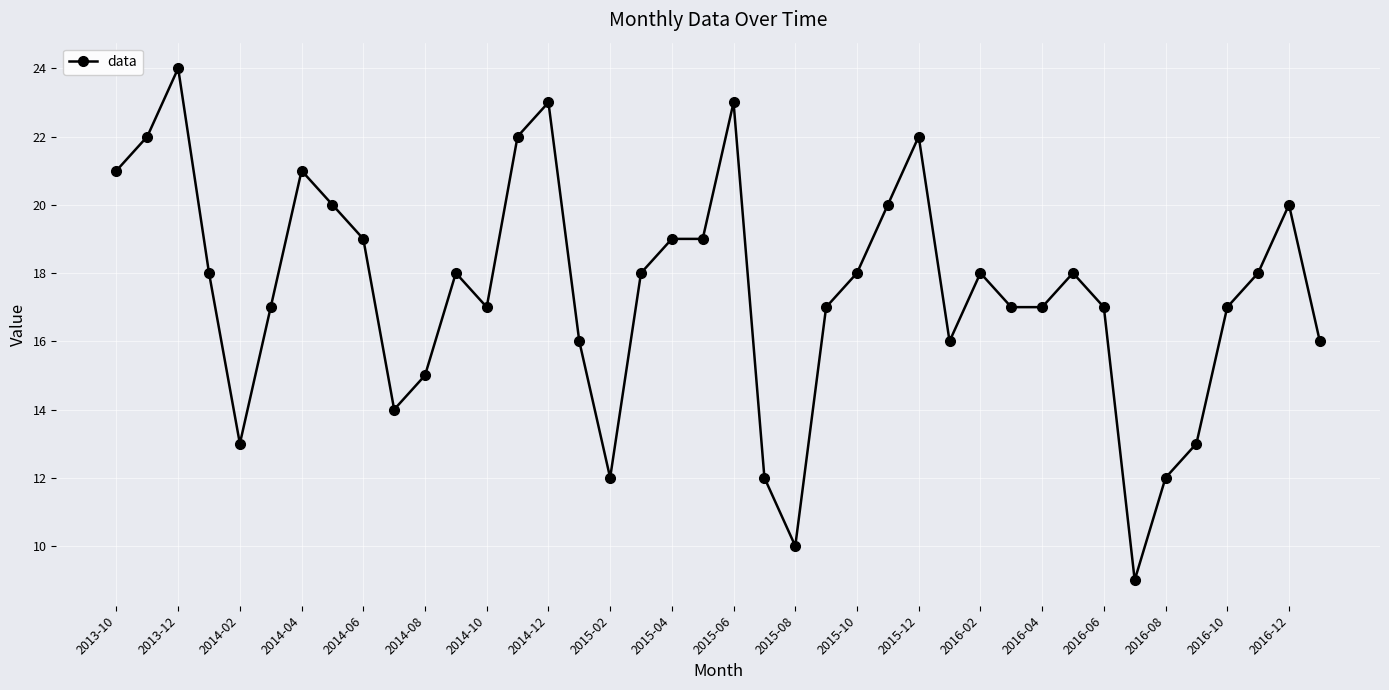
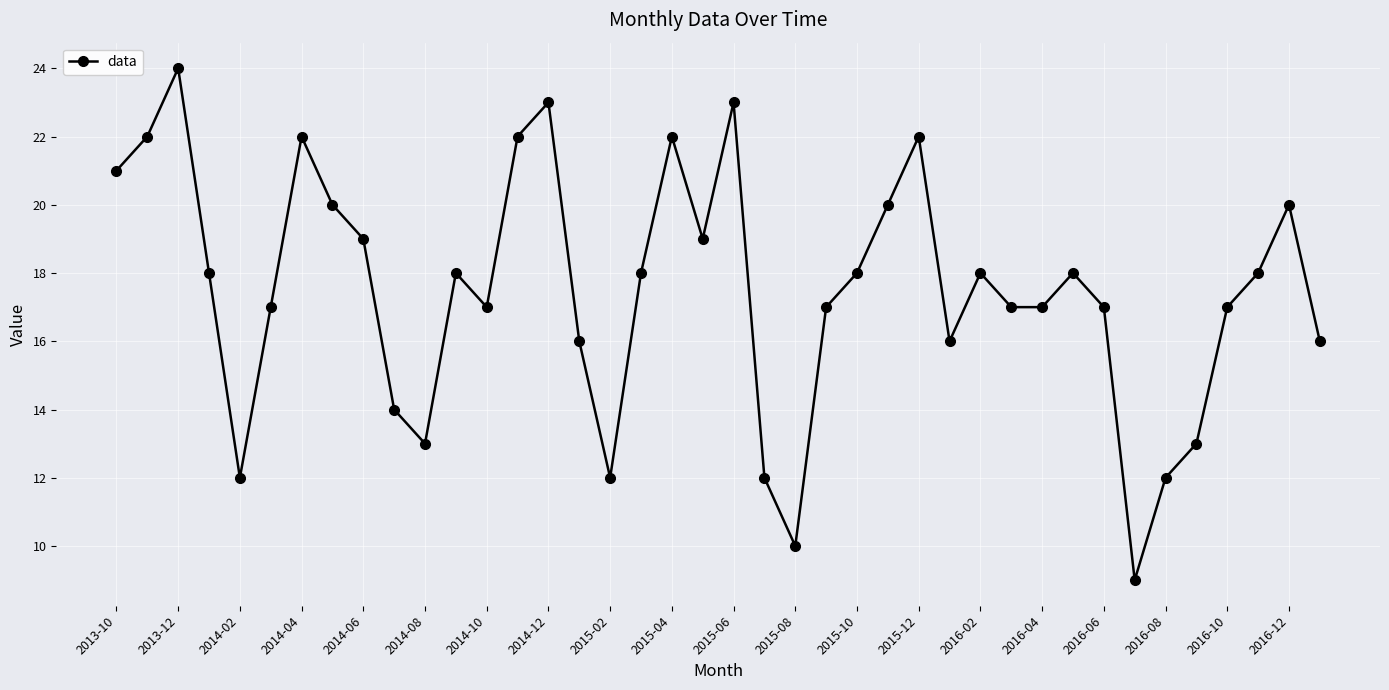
2014-02: 13 -> 12
2014-04: 21 -> 22
2014-08: 15 -> 13
2015-04: 19 -> 22
